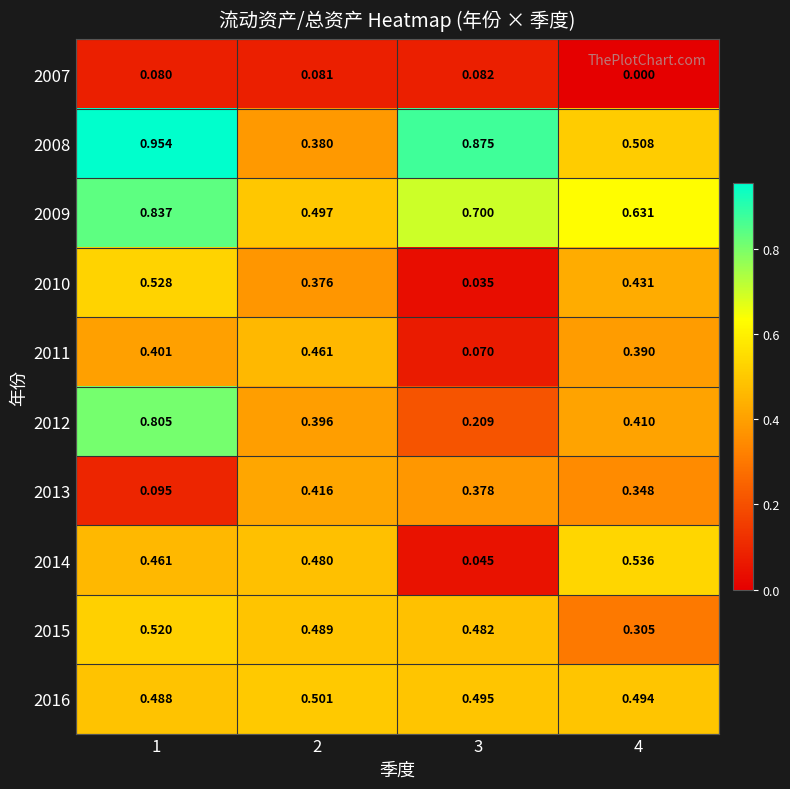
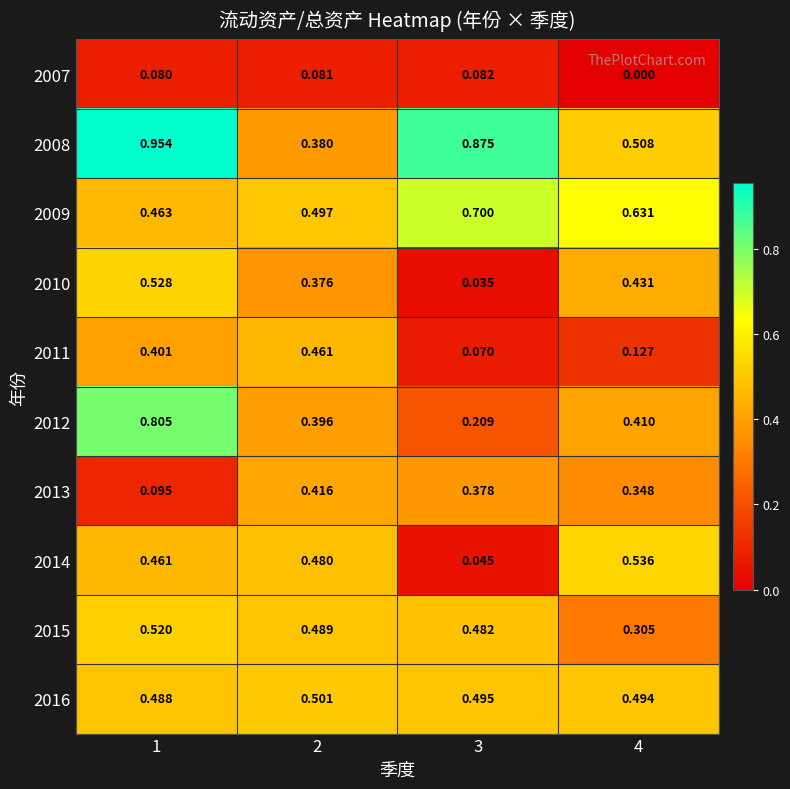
2009, 1: 0.837 -> 0.463
2011, 4: 0.390 -> 0.127
